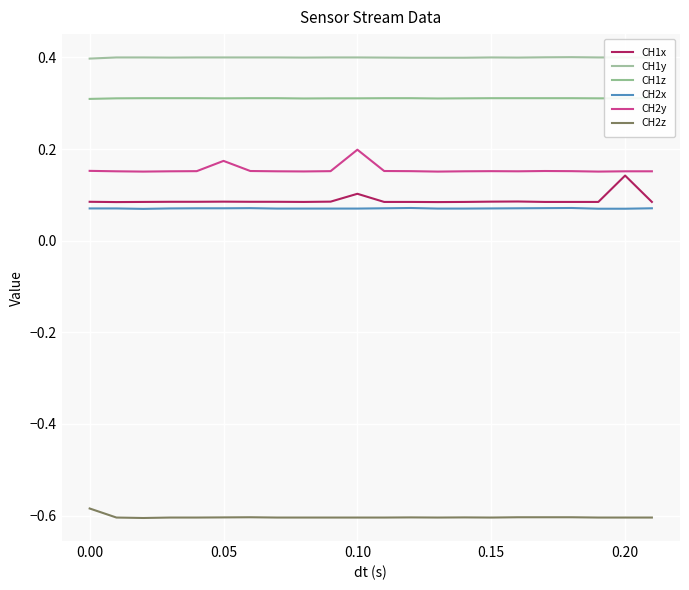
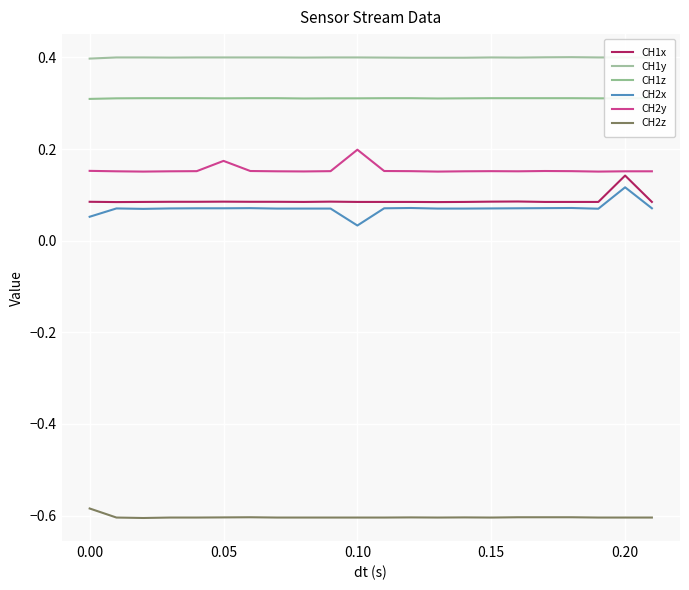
CH2x, 0.00: 0.07 -> 0.05
CH1x, 0.10: 0.10 -> 0.08
CH2x, 0.10: 0.07 -> 0.03
CH2x, 0.20: 0.07 -> 0.12
